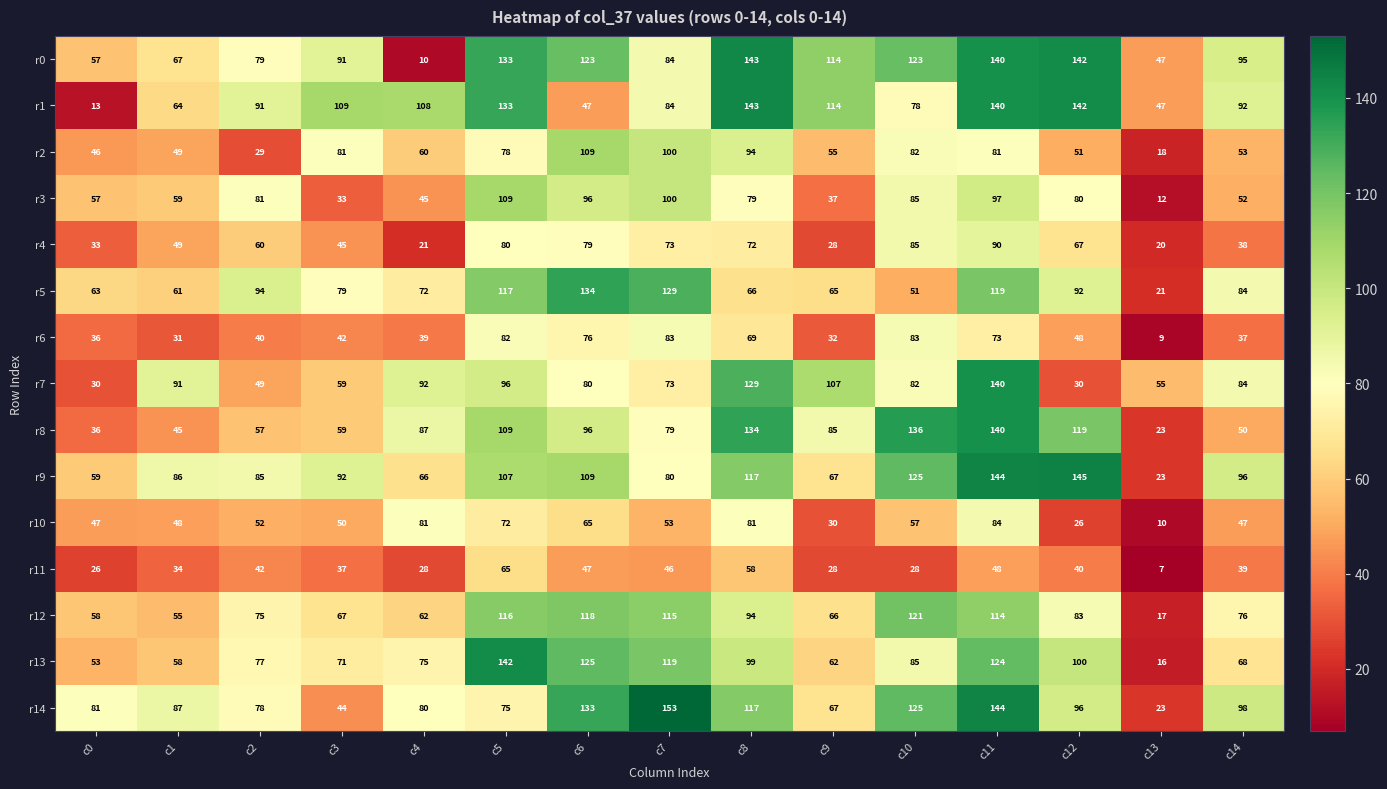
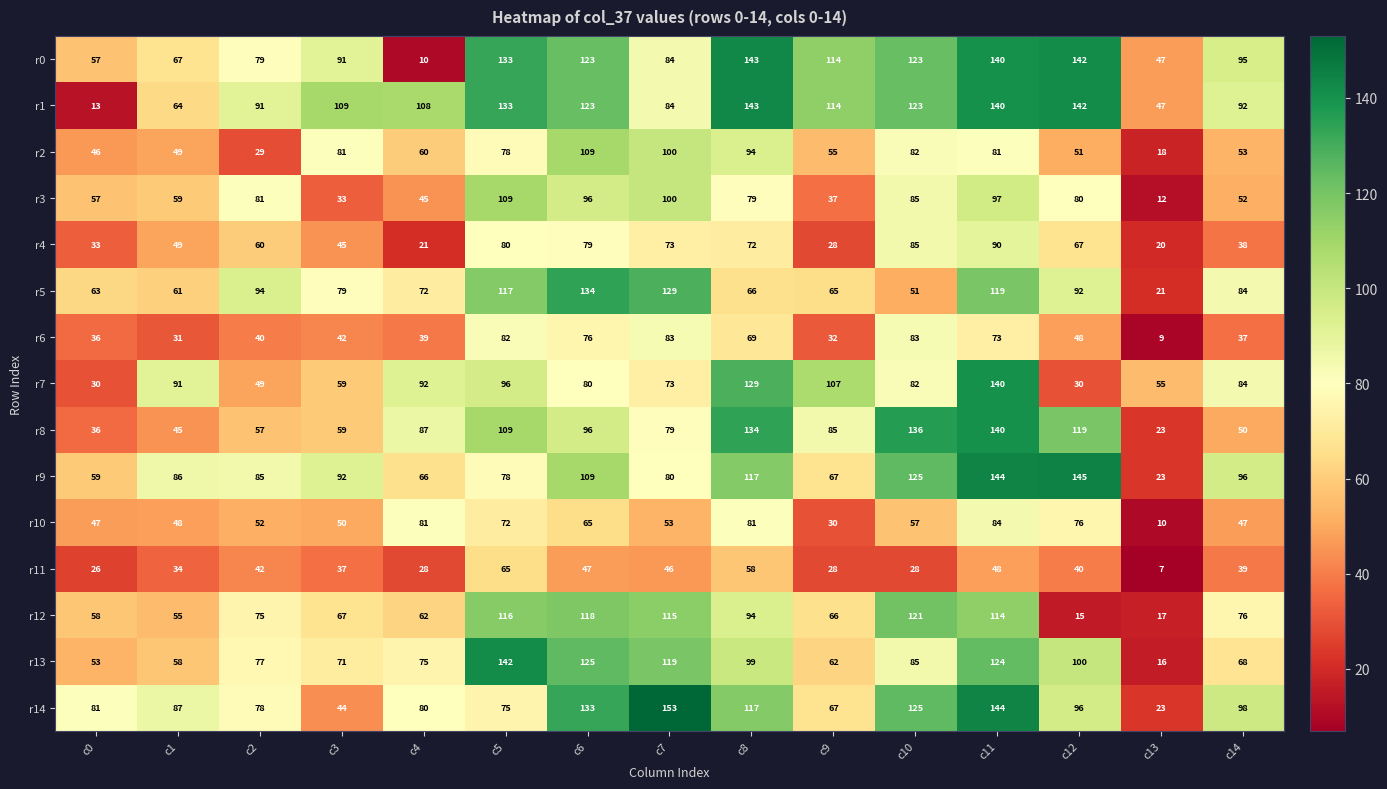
r1, c6: 47 -> 123
r1, c10: 78 -> 123
r9, c5: 107 -> 78
r10, c12: 26 -> 76
r12, c12: 83 -> 15
